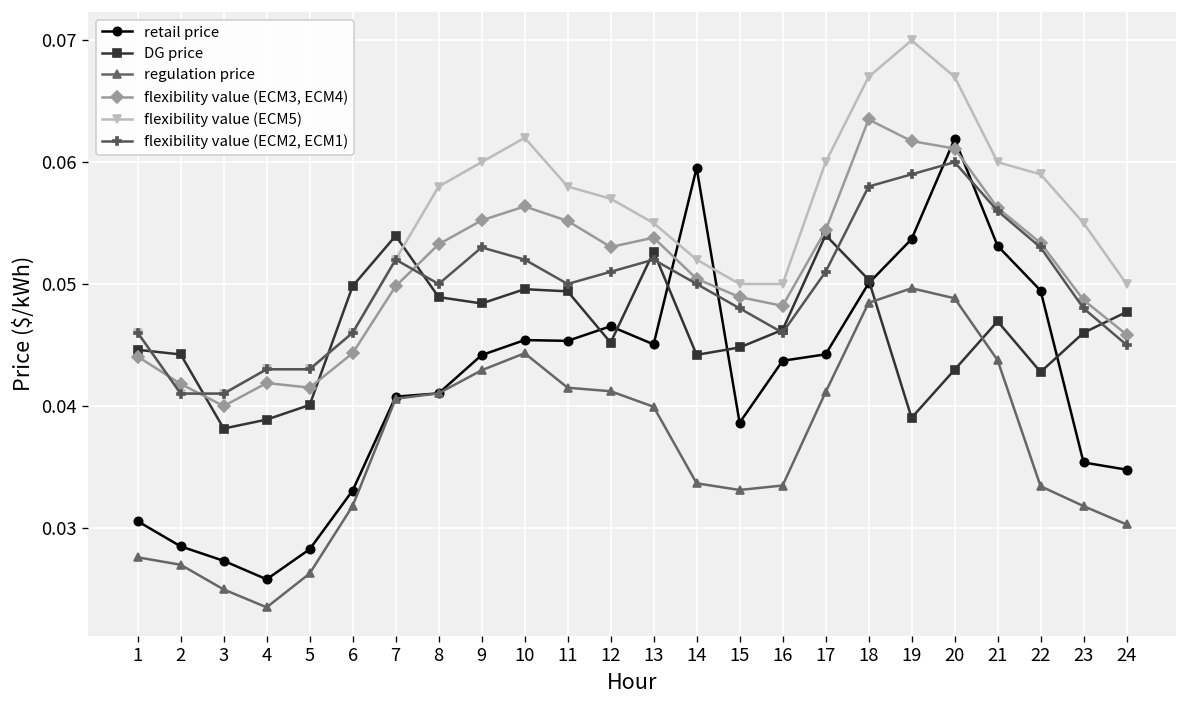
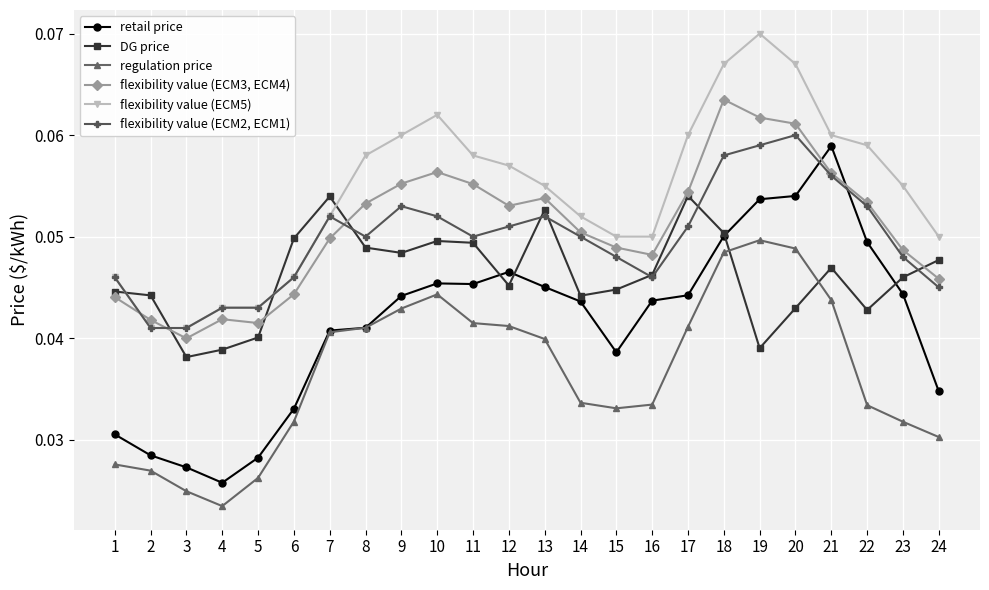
retail price, 14: 0.0595 -> 0.0436
retail price, 20: 0.0619 -> 0.0540
retail price, 21: 0.0531 -> 0.0589
retail price, 23: 0.0353 -> 0.0443
